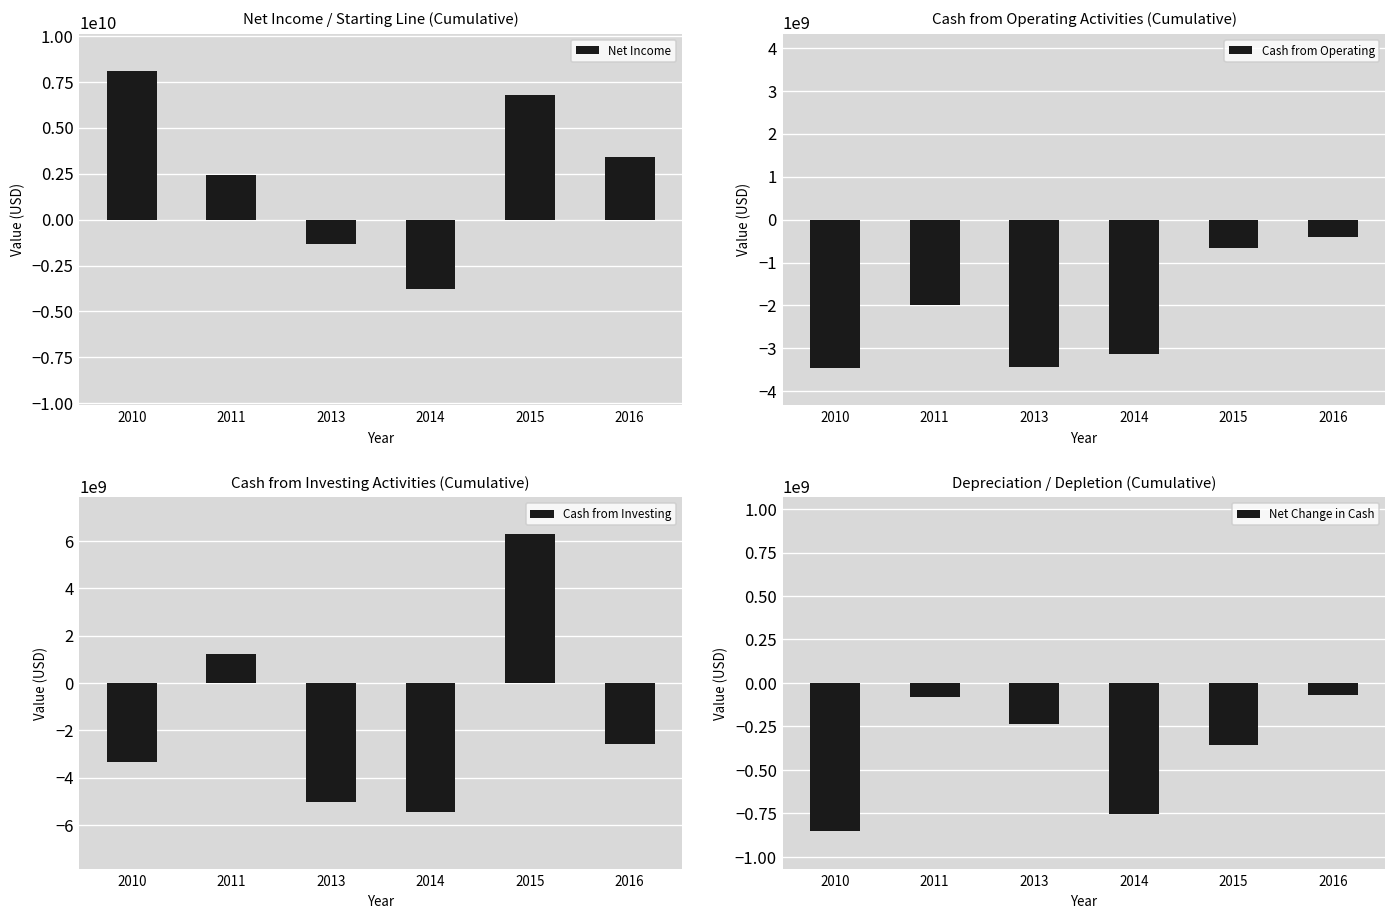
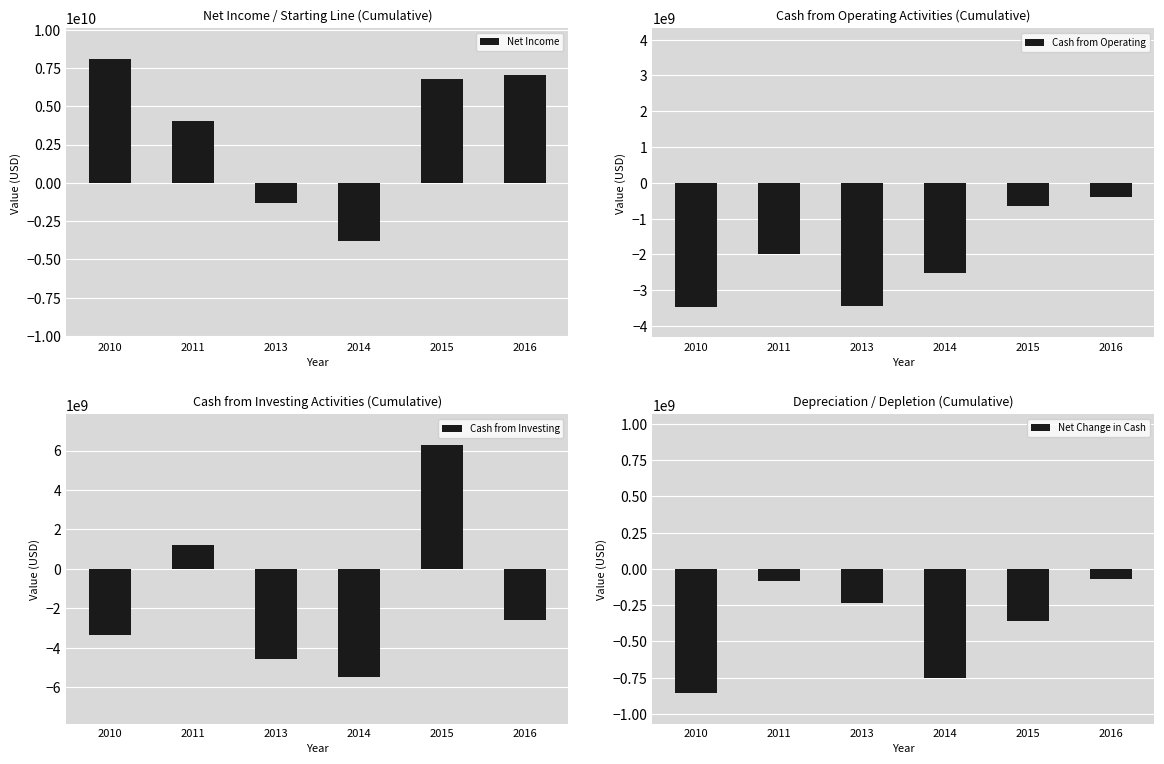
Net Income / Starting Line (Cumulative), 2011: 2400000000 -> 4000000000
Net Income / Starting Line (Cumulative), 2016: 3400000000 -> 7000000000
Cash from Operating Activities (Cumulative), 2014: -3100000000 -> -2500000000
Cash from Investing Activities (Cumulative), 2013: -5000000000 -> -4600000000
